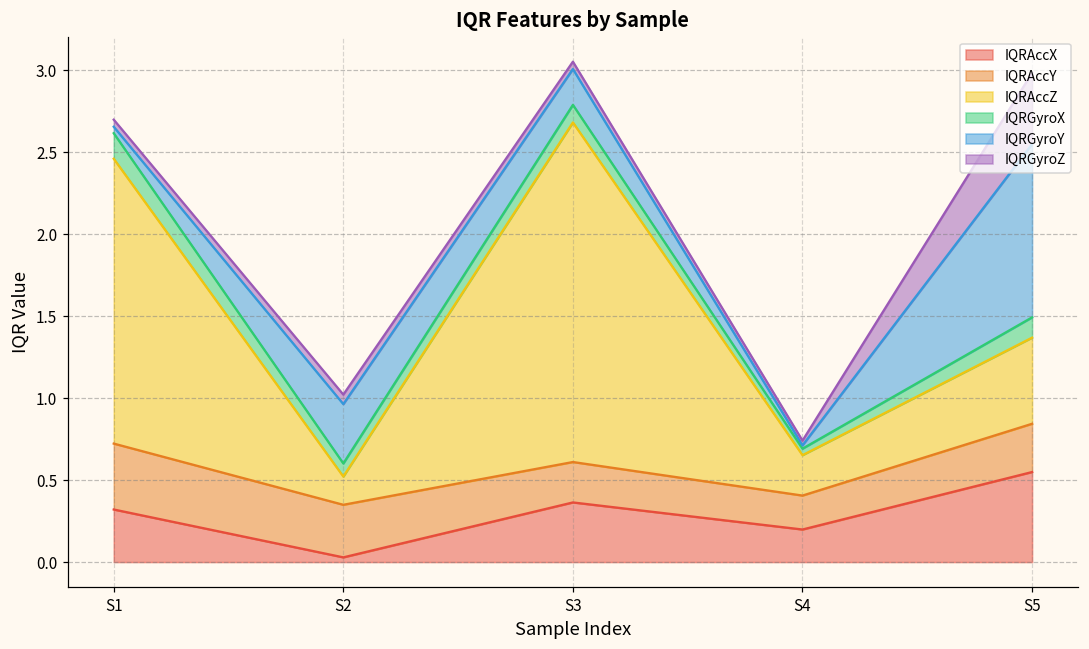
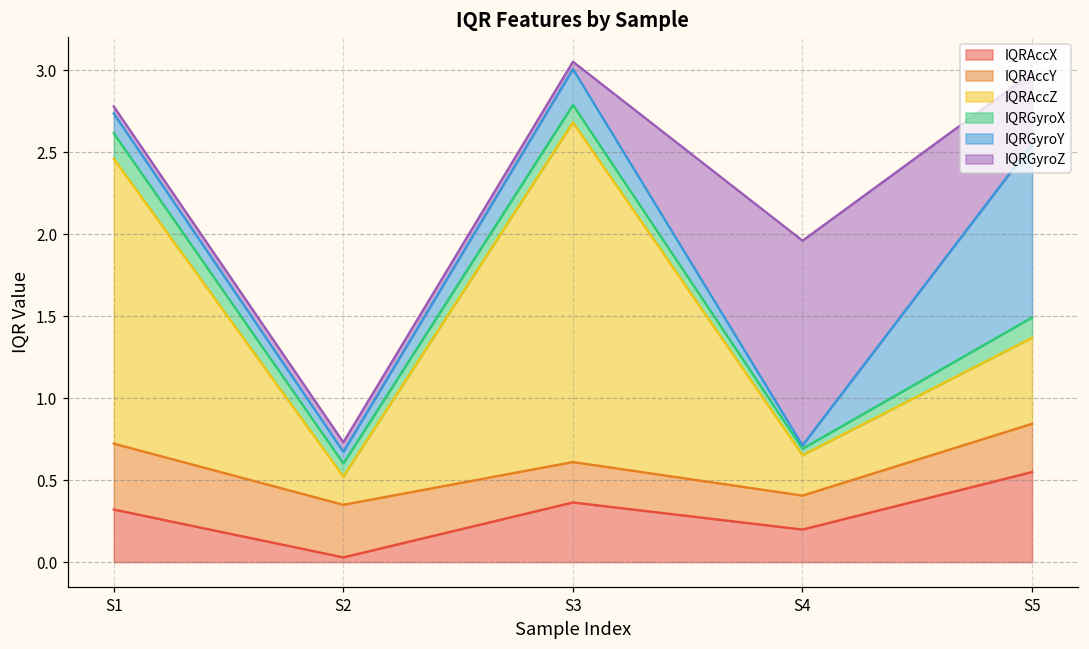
IQRGyroY, S1: 0.04 -> 0.12
IQRGyroY, S2: 0.36 -> 0.07
IQRGyroZ, S4: 0.03 -> 1.25
